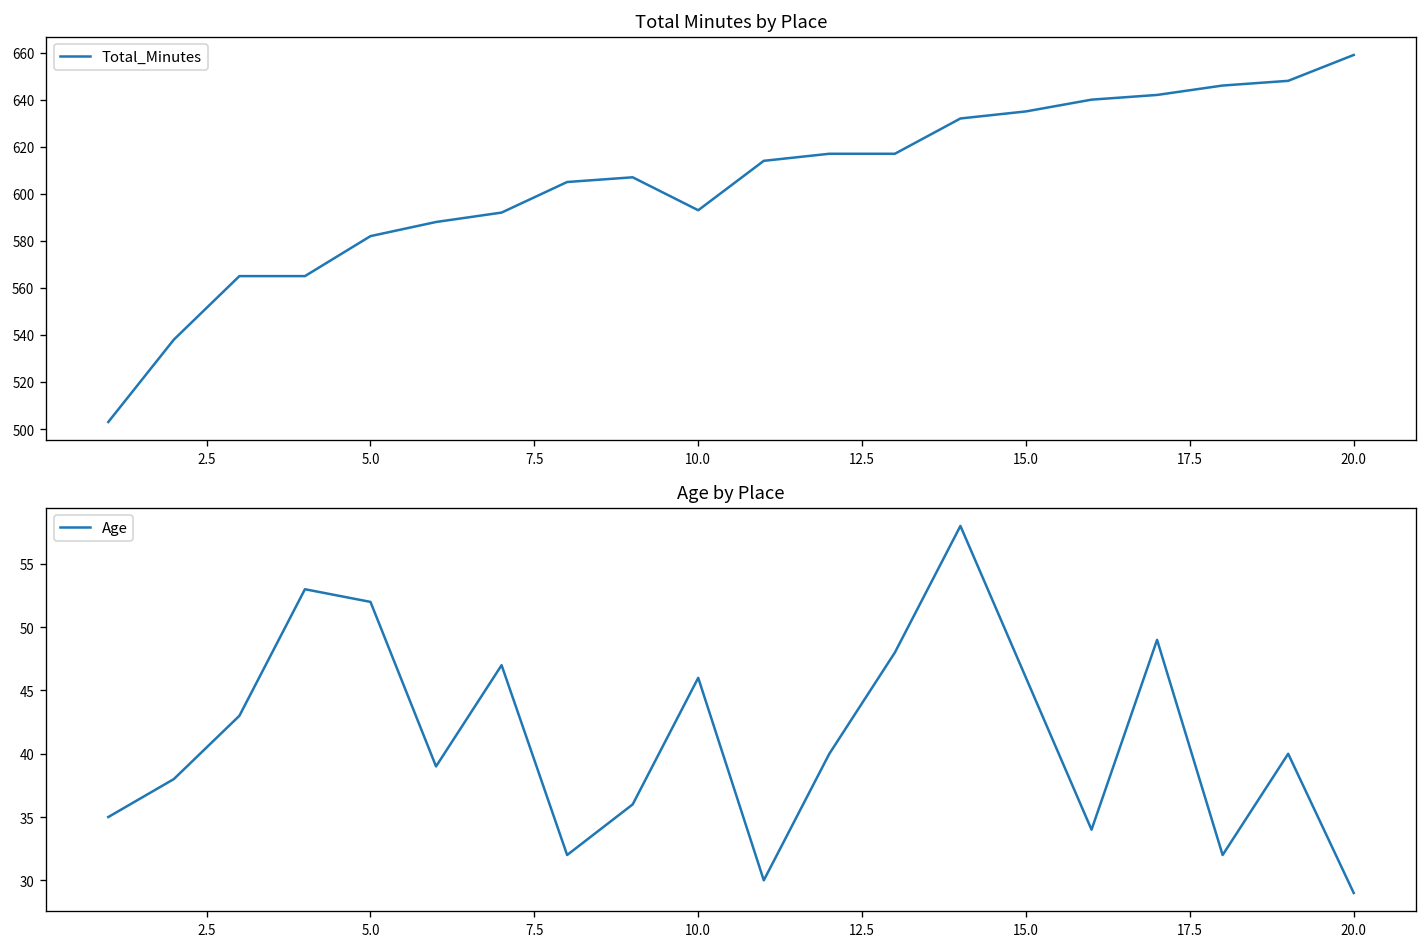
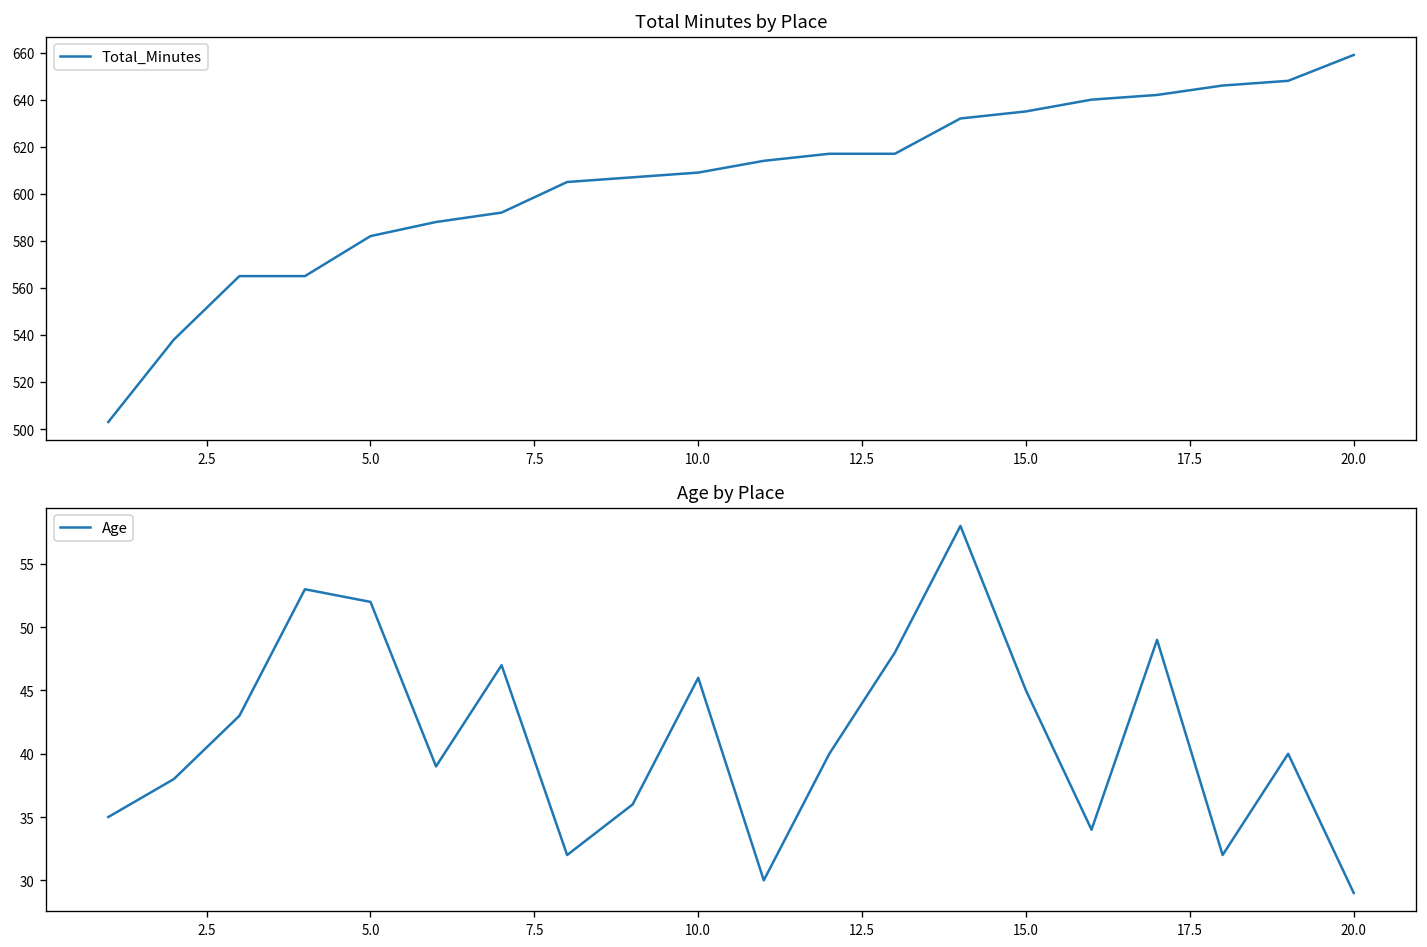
Total Minutes by Place, 10.0: 593 -> 609
Age by Place, 15.0: 46 -> 45
